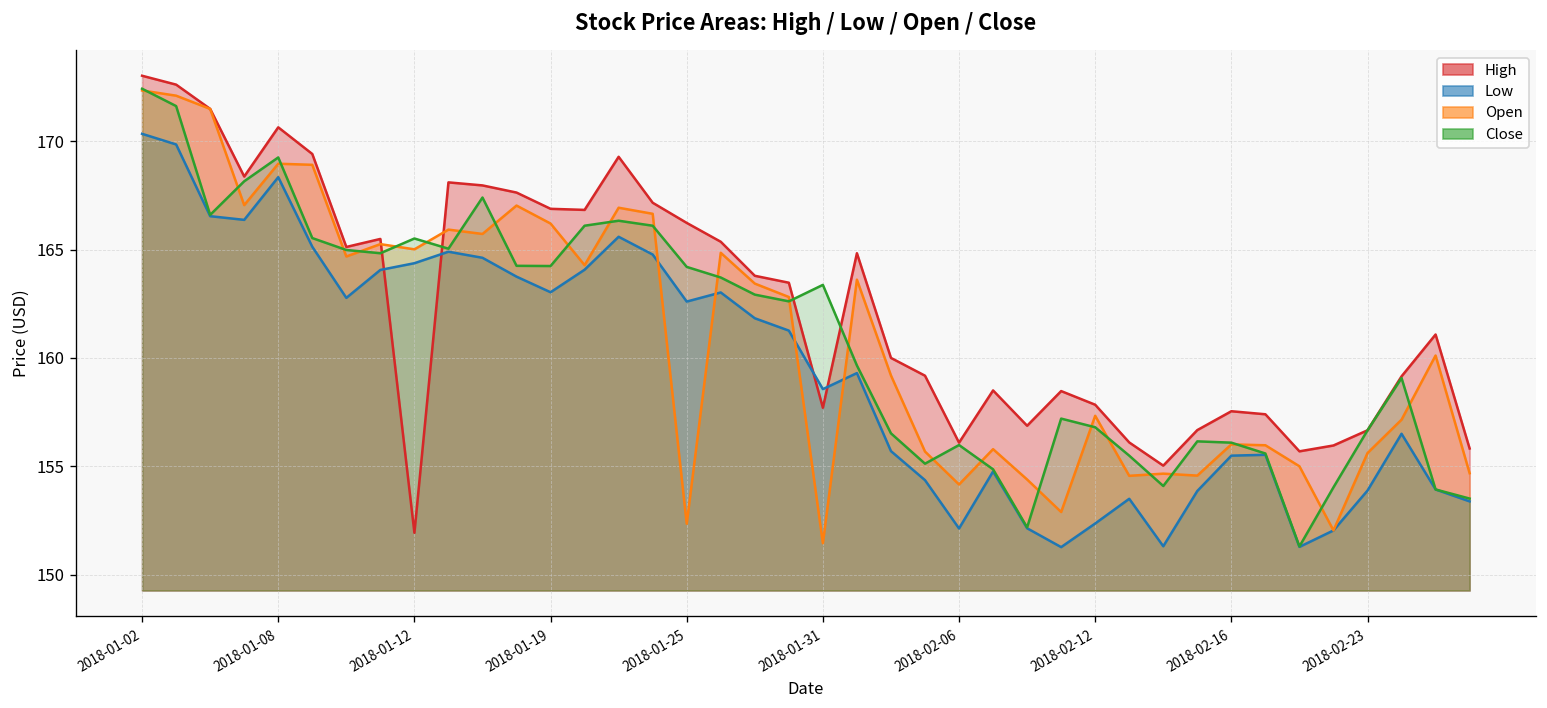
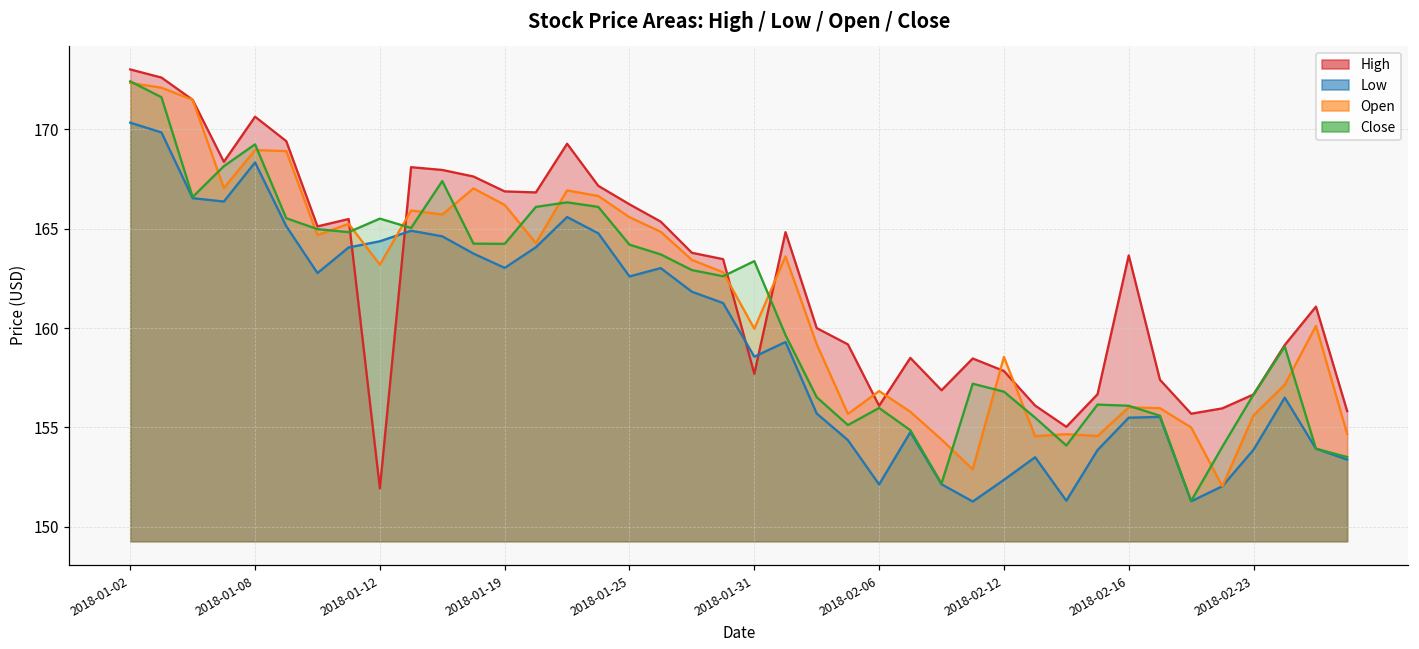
Open, 2018-01-12: 165.0 -> 163.2
Open, 2018-01-25: 152.4 -> 165.6
Open, 2018-01-31: 151.5 -> 160.0
Open, 2018-02-06: 154.2 -> 156.8
Open, 2018-02-12: 157.3 -> 158.6
High, 2018-02-16: 157.5 -> 163.7
